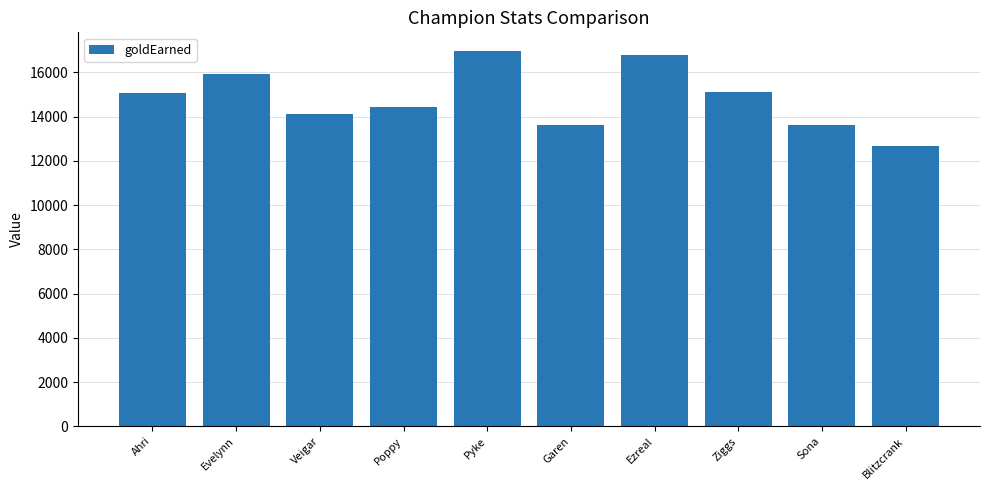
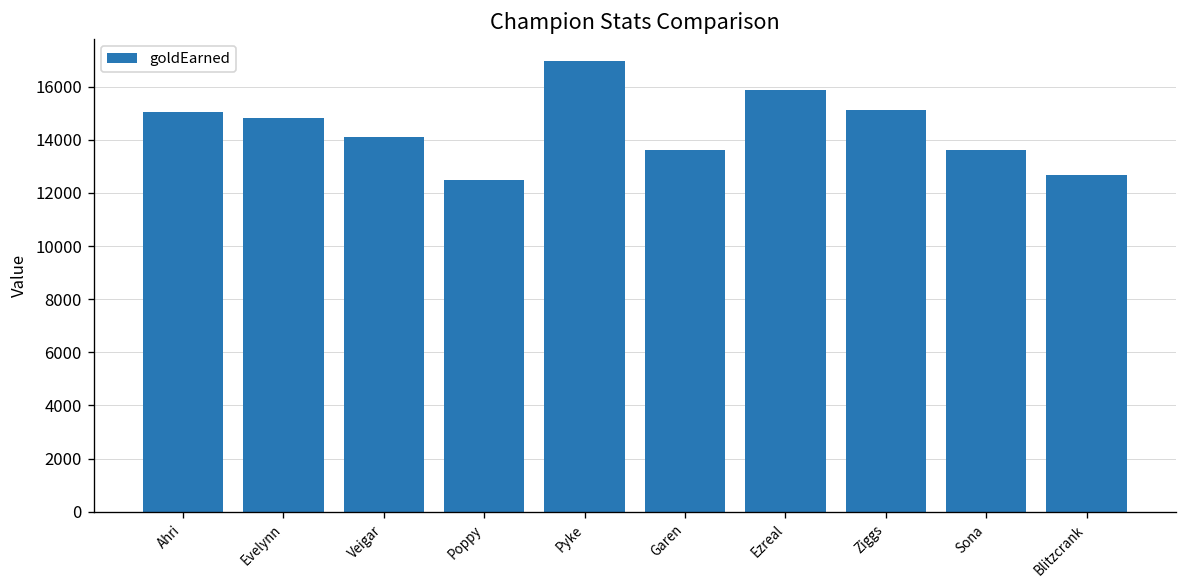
Evelynn: 15900 -> 14800
Poppy: 14400 -> 12500
Ezreal: 16800 -> 15900
